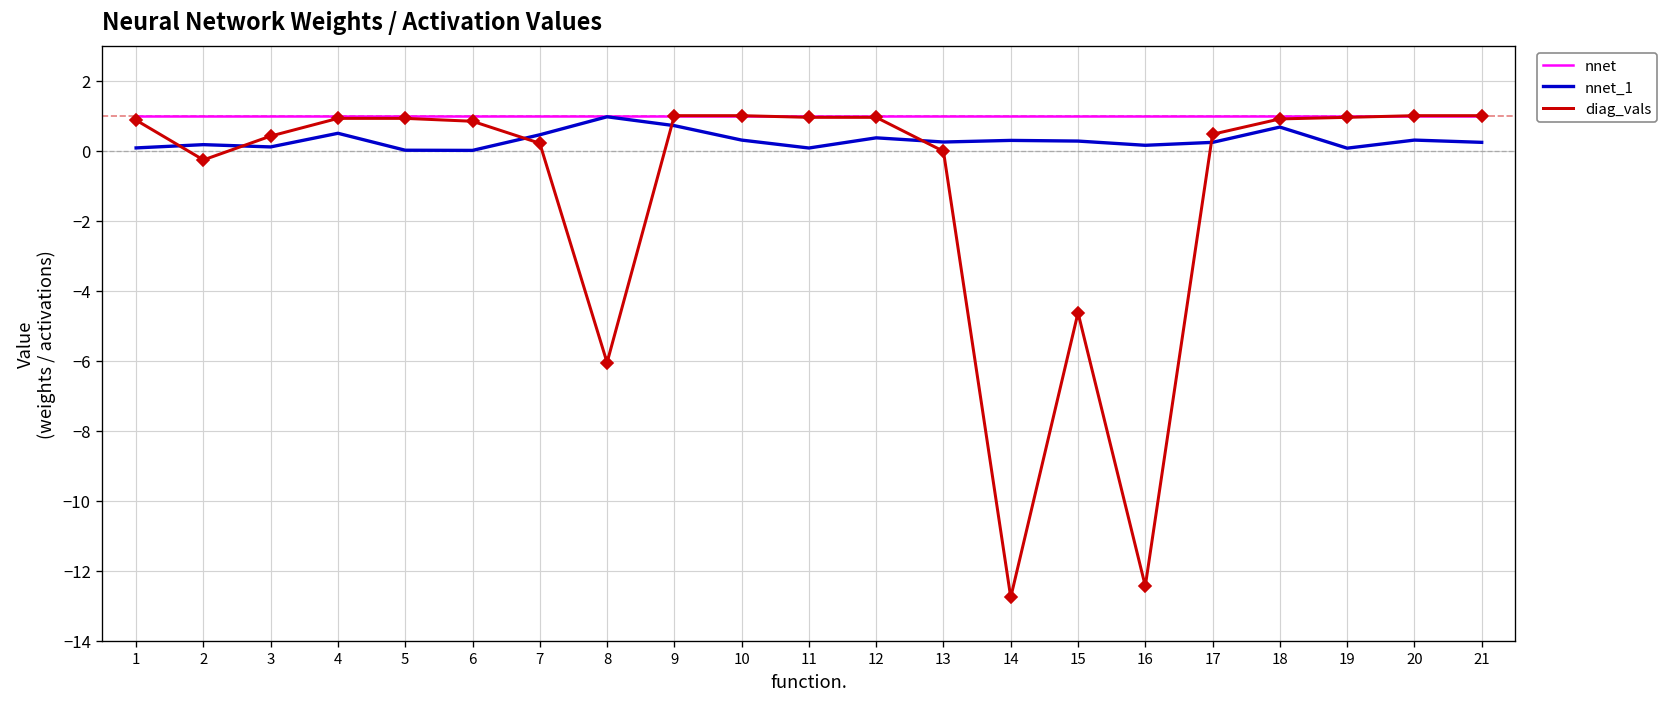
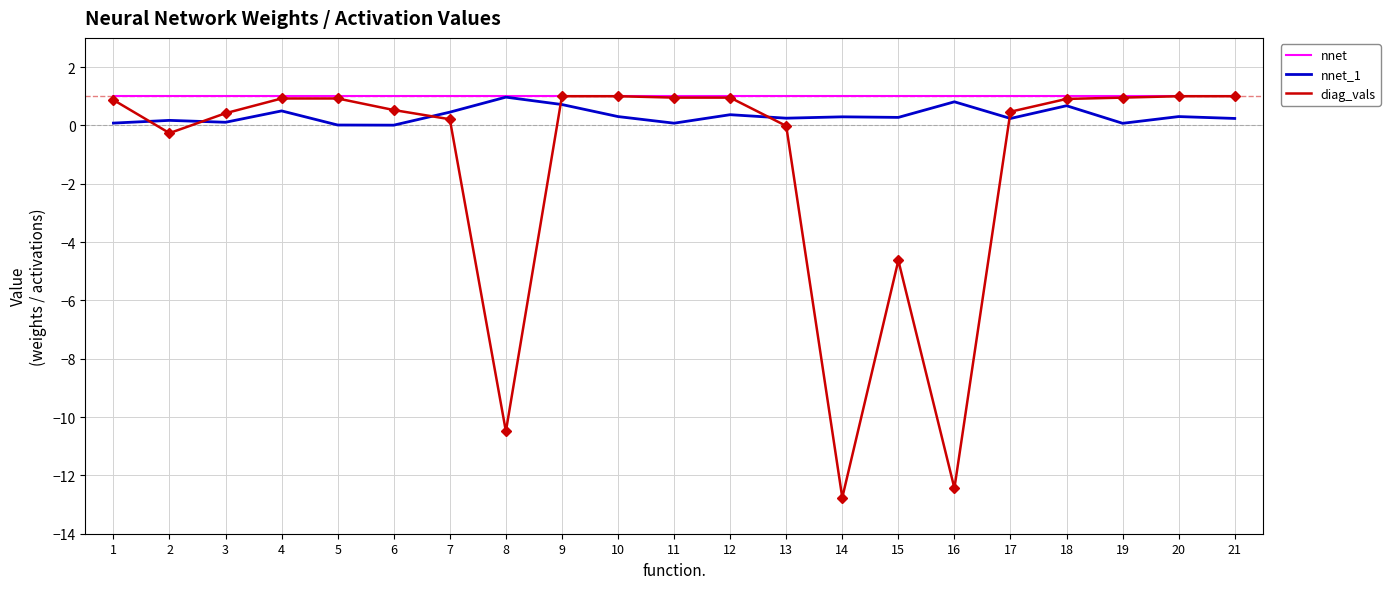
diag_vals, 6: 0.8 -> 0.5
diag_vals, 8: -6.1 -> -10.5
nnet_1, 16: 0.2 -> 0.8
